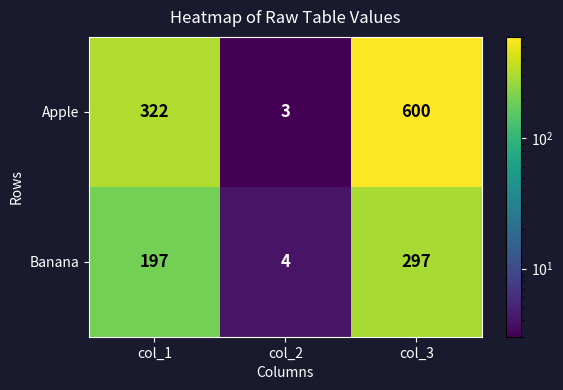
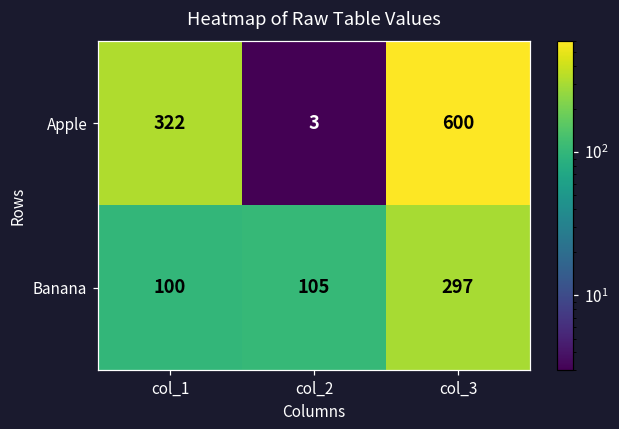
Banana, col_1: 197 -> 100
Banana, col_2: 4 -> 105
